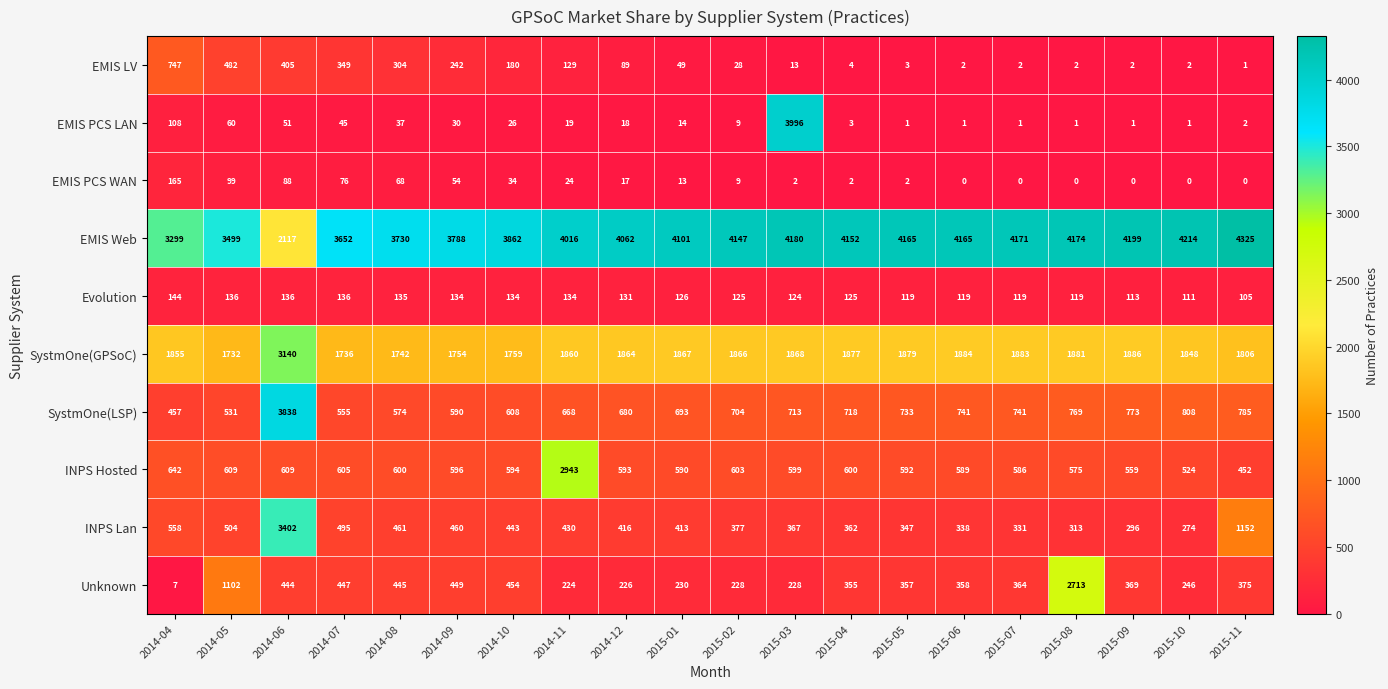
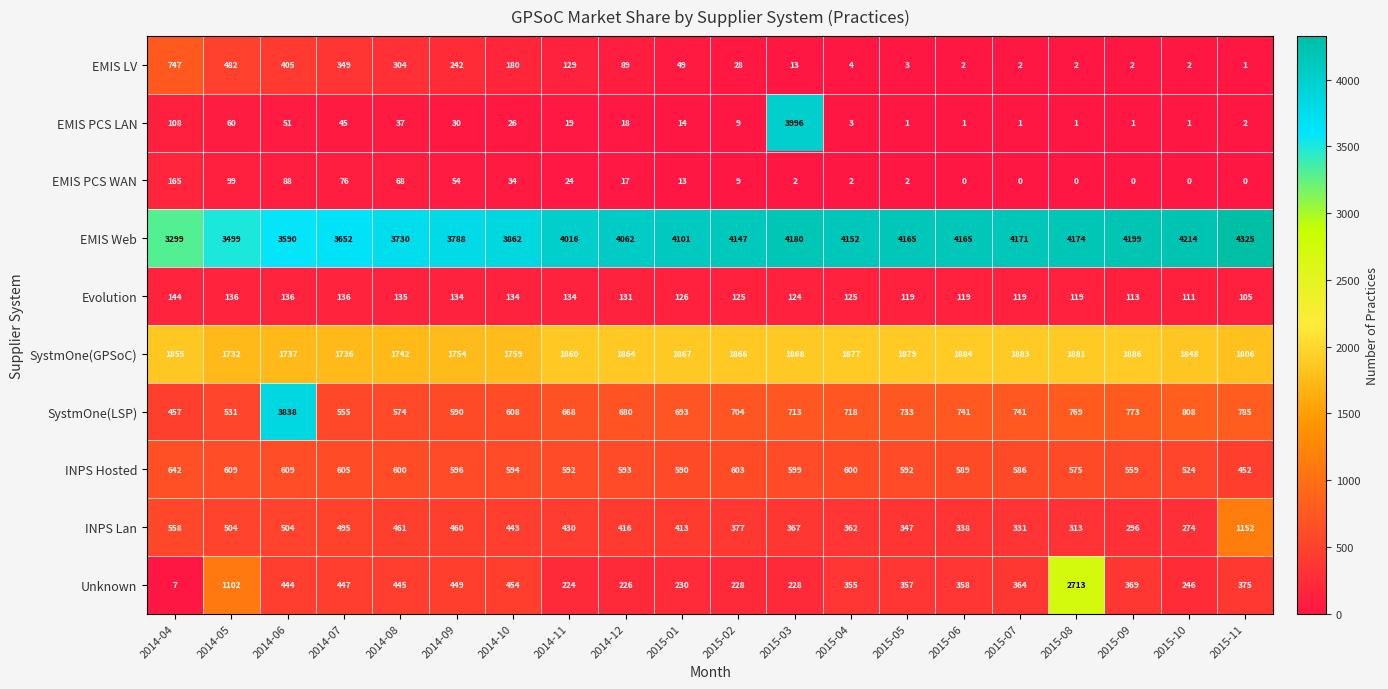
EMIS Web, 2014-06: 2117 -> 3590
SystmOne(GPSoC), 2014-06: 3140 -> 1737
INPS Hosted, 2014-11: 2943 -> 592
INPS Lan, 2014-06: 3402 -> 504
